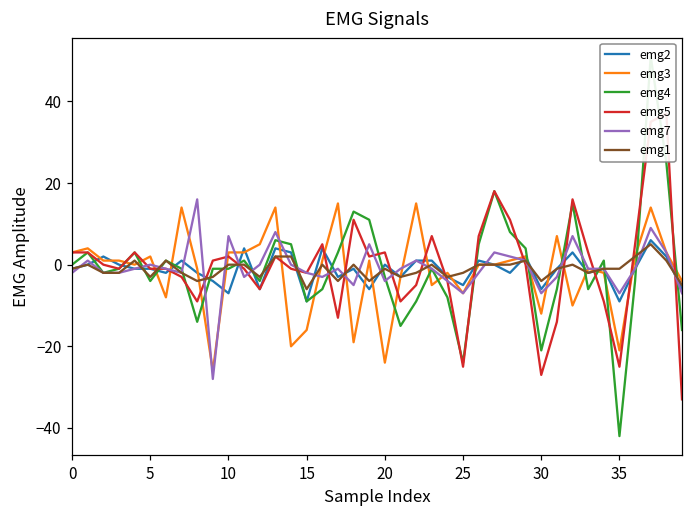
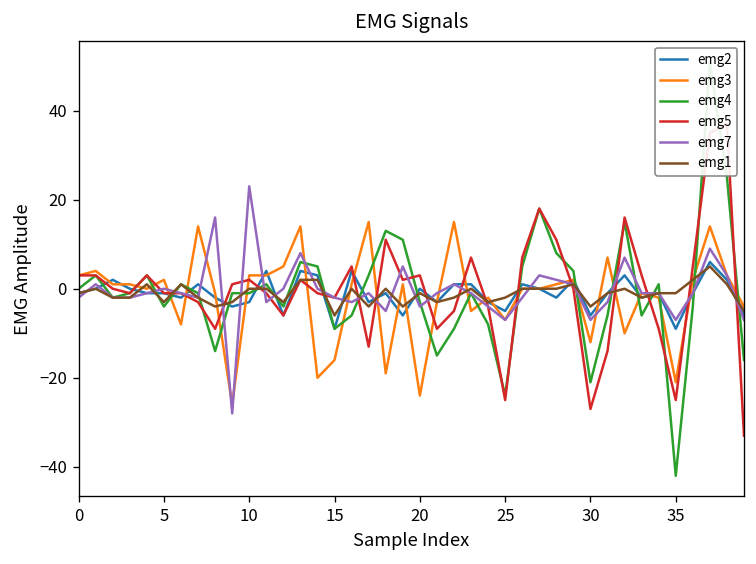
emg2, 10: -7 -> -3
emg7, 10: 7 -> 23
